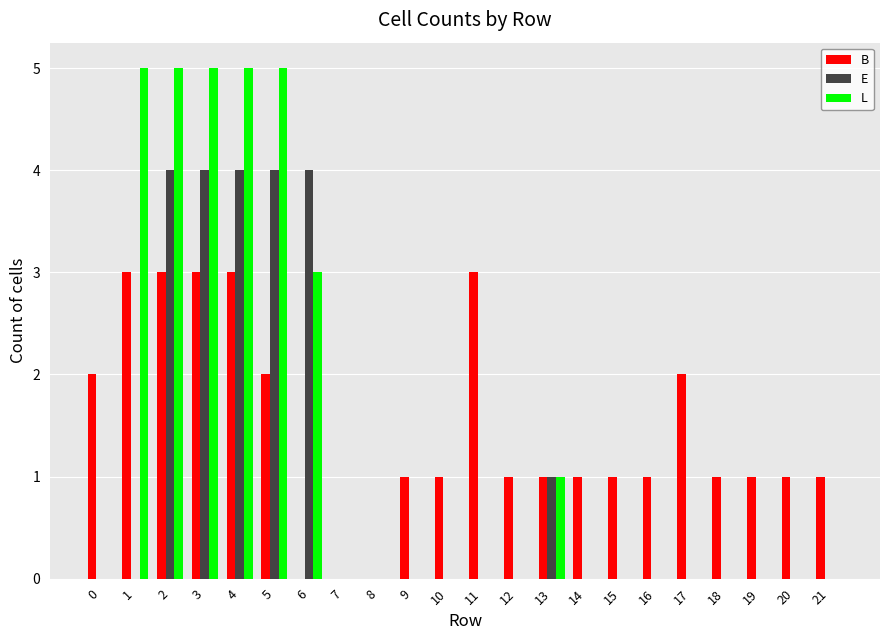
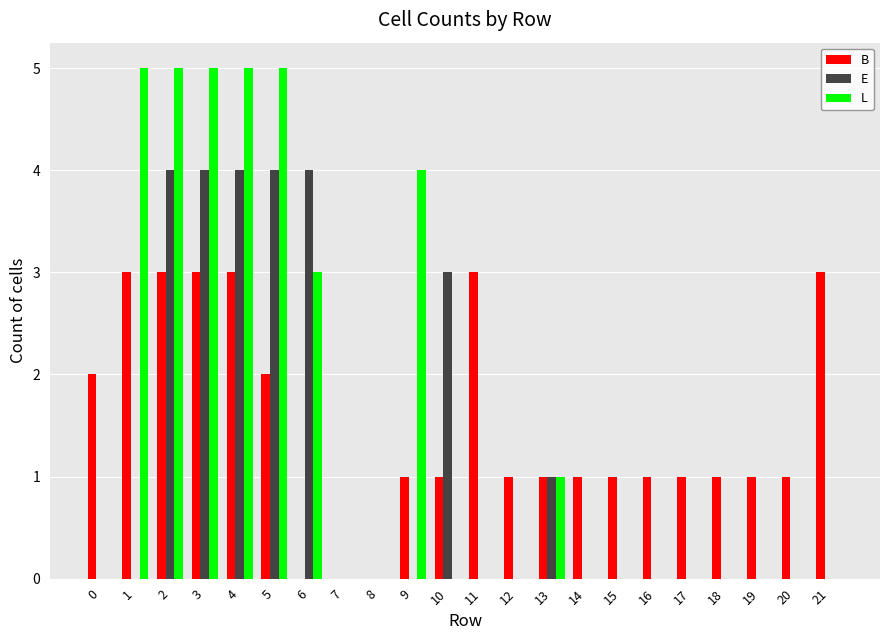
L, 9: 0 -> 4
E, 10: 0 -> 3
B, 17: 2 -> 1
B, 21: 1 -> 3
